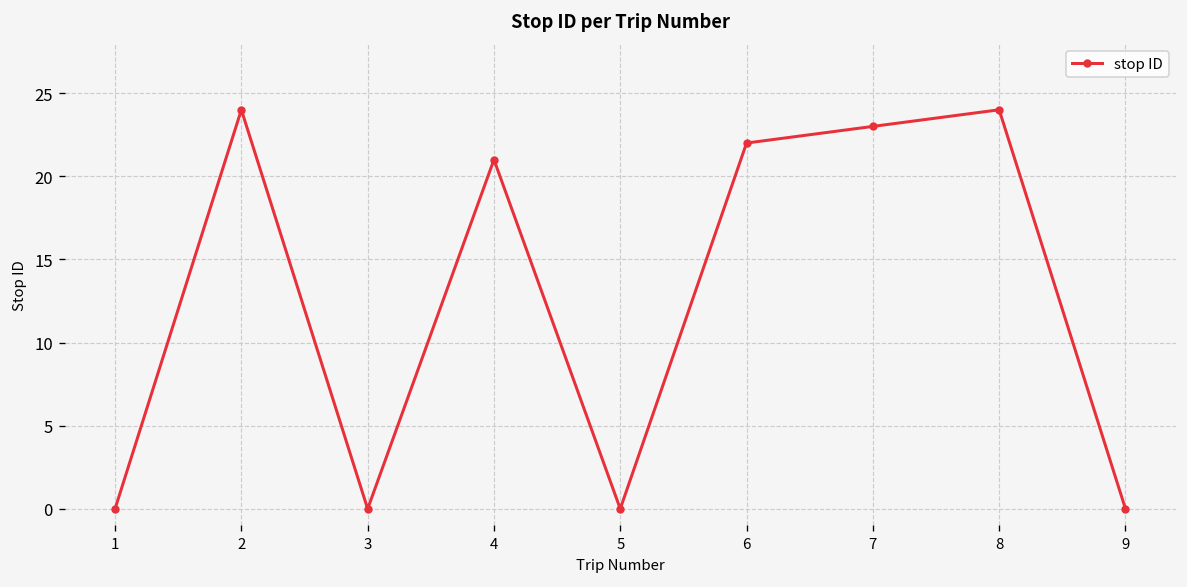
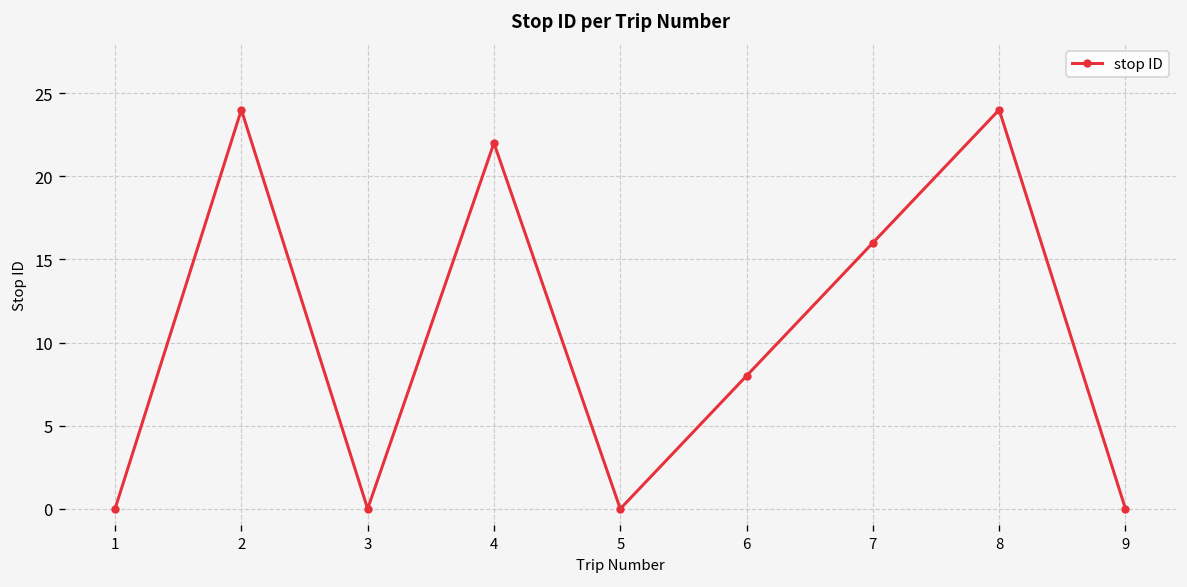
4: 21 -> 22
6: 22 -> 8
7: 23 -> 16
